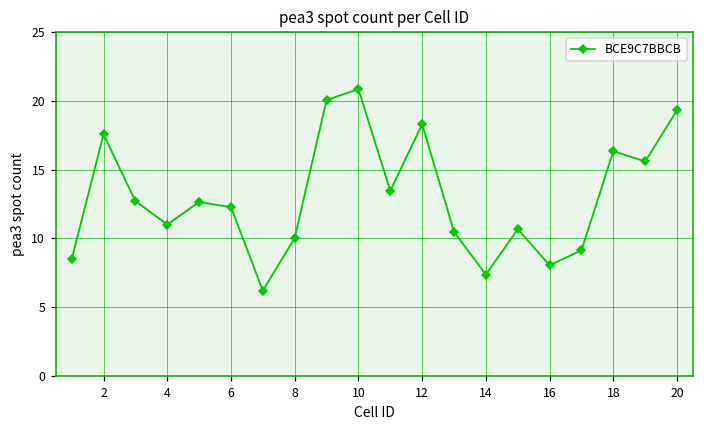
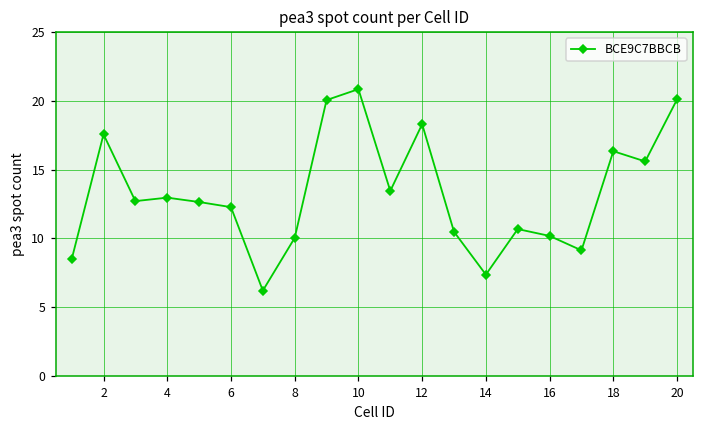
4: 11.0 -> 13.0
16: 8.0 -> 10.2
20: 19.3 -> 20.1
